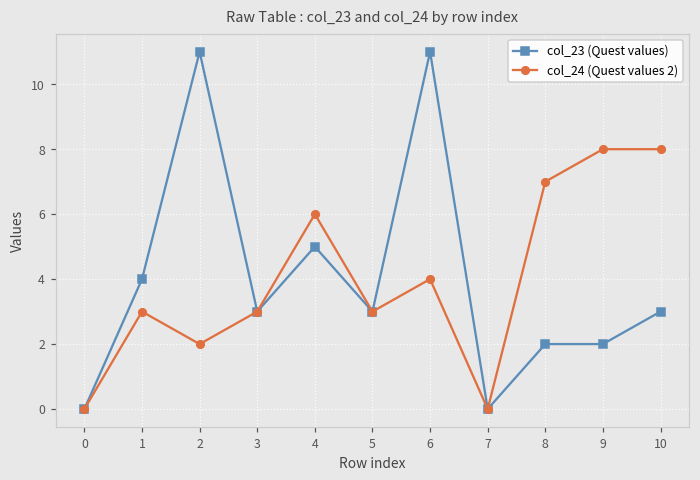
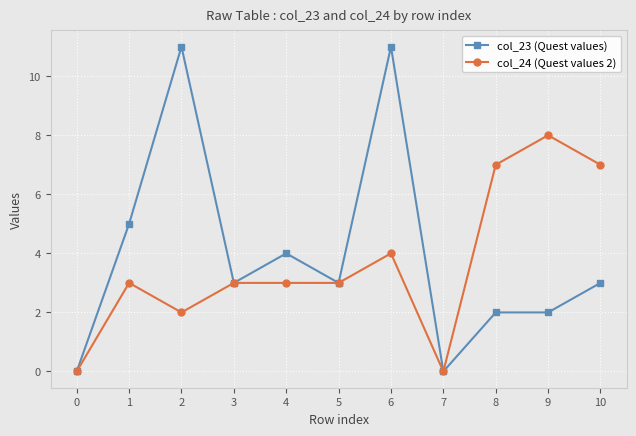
col_23 (Quest values), 1: 4 -> 5
col_23 (Quest values), 4: 5 -> 4
col_24 (Quest values 2), 4: 6 -> 3
col_24 (Quest values 2), 10: 8 -> 7
